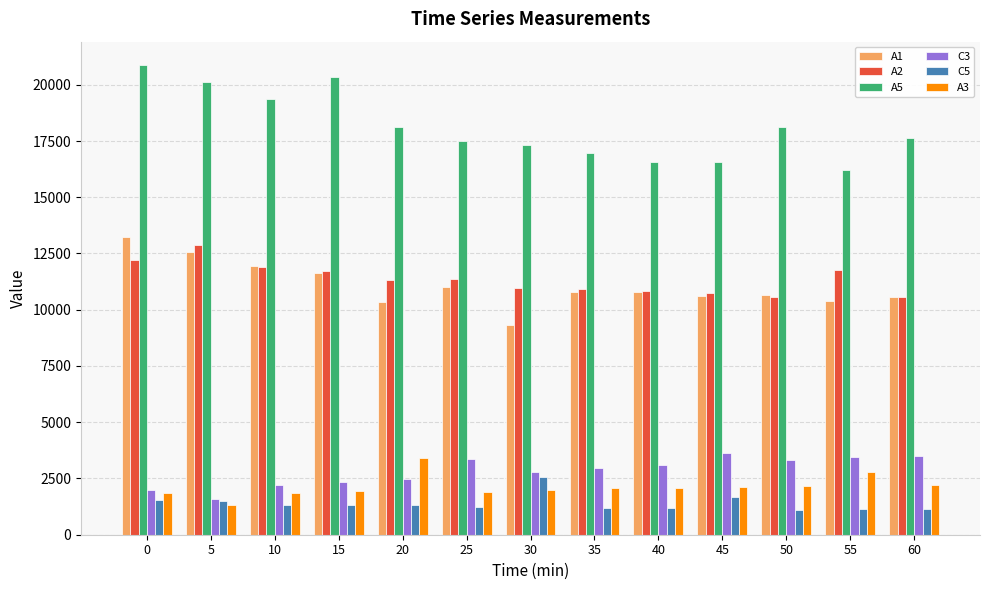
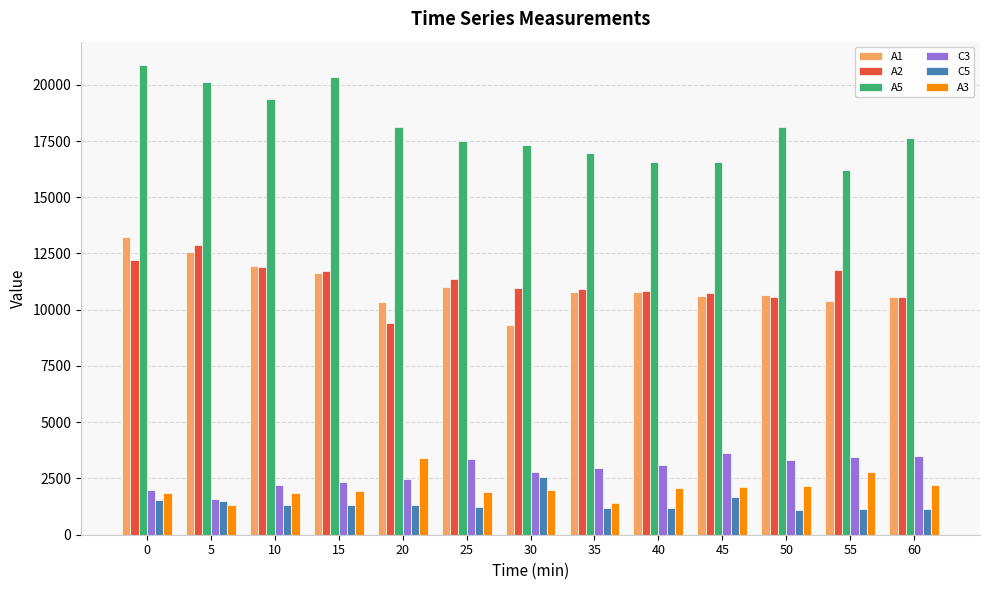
A2, 20: 11300 -> 9400
A3, 35: 2100 -> 1400
